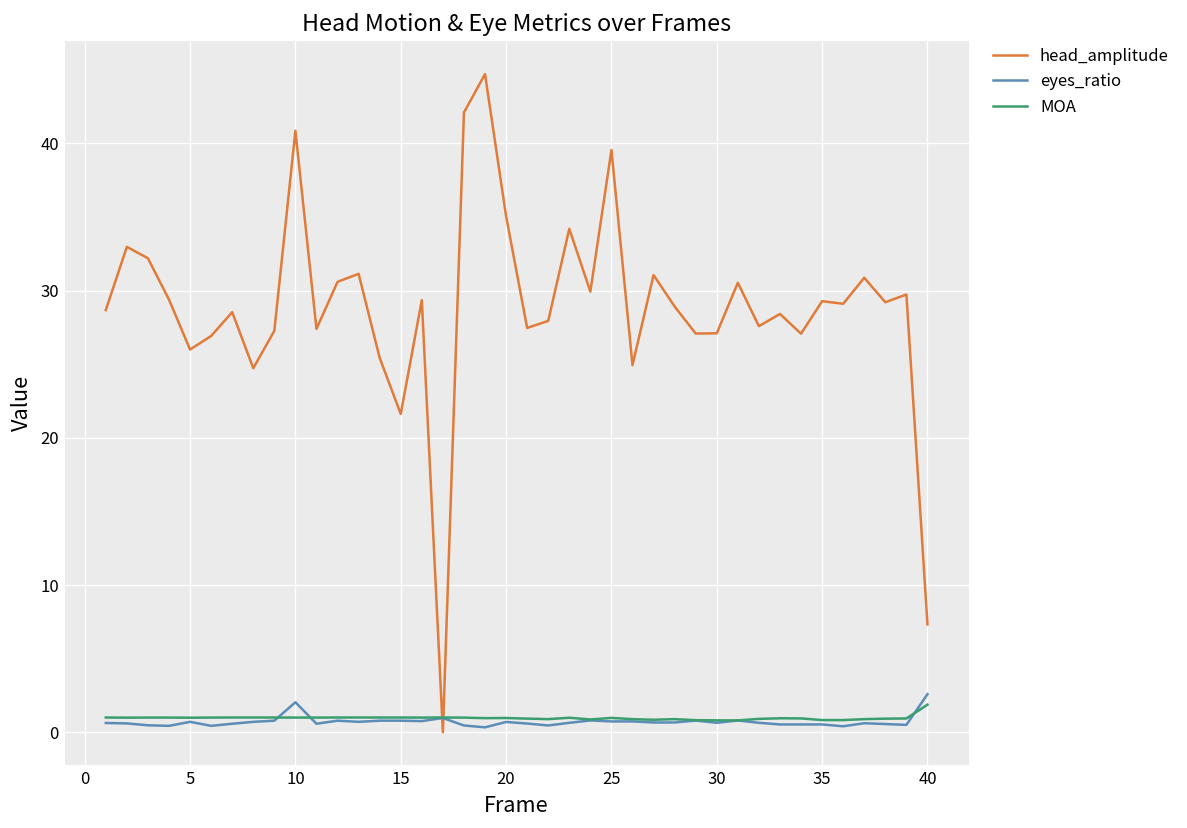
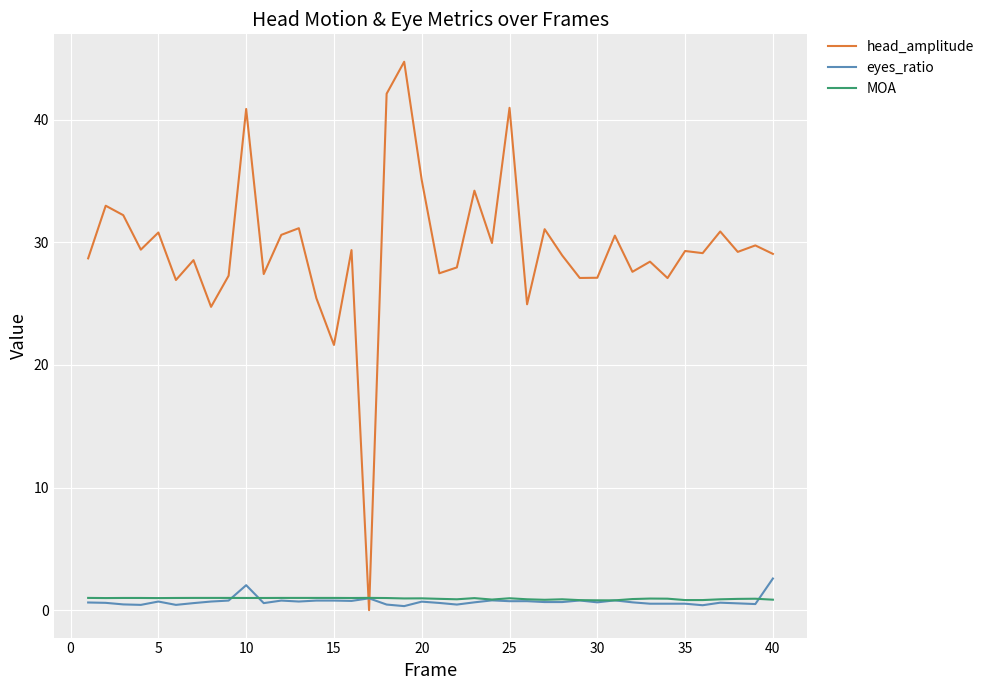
head_amplitude, 5: 26.0 -> 30.8
head_amplitude, 25: 39.6 -> 41.0
head_amplitude, 40: 7.3 -> 29.0
MOA, 40: 1.9 -> 0.9
